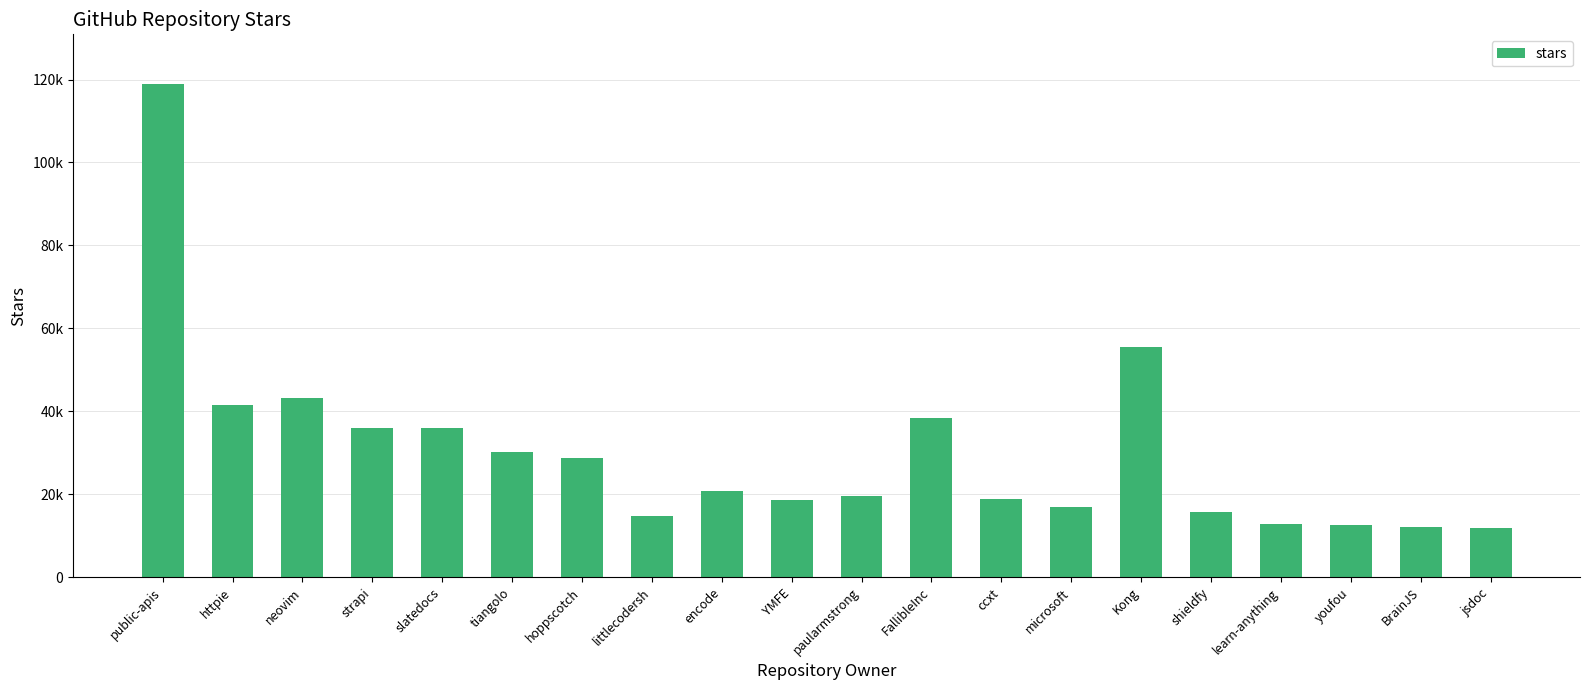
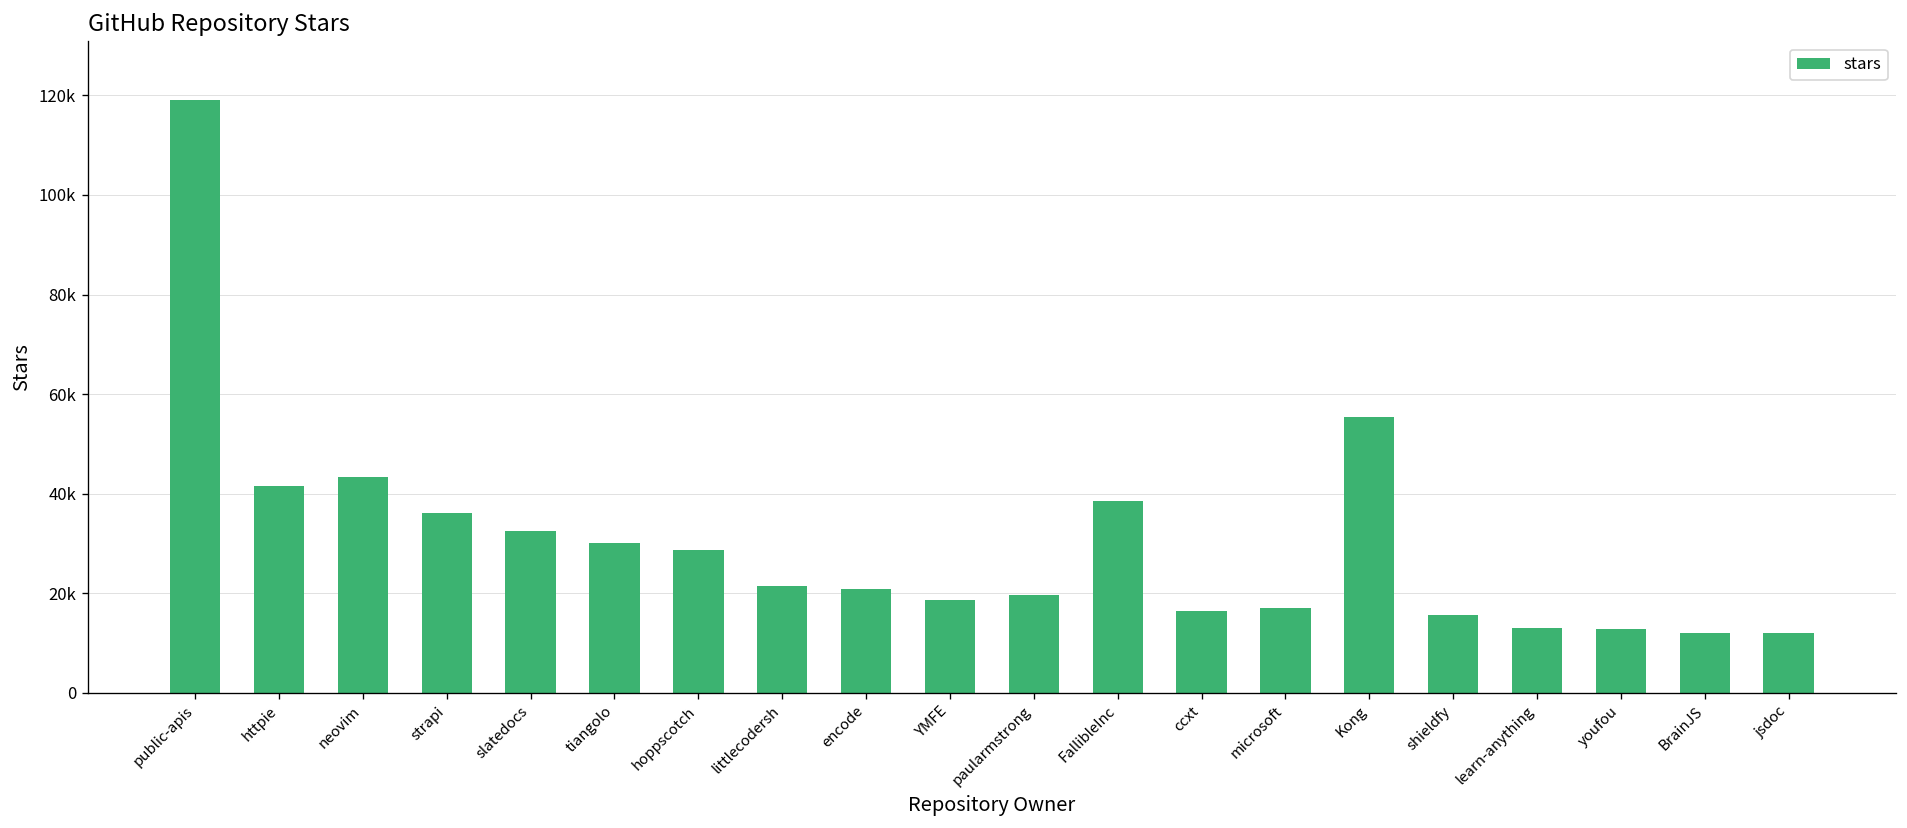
slatedocs: 36000 -> 32000
littlecodersh: 15000 -> 21000
ccxt: 19000 -> 16000
